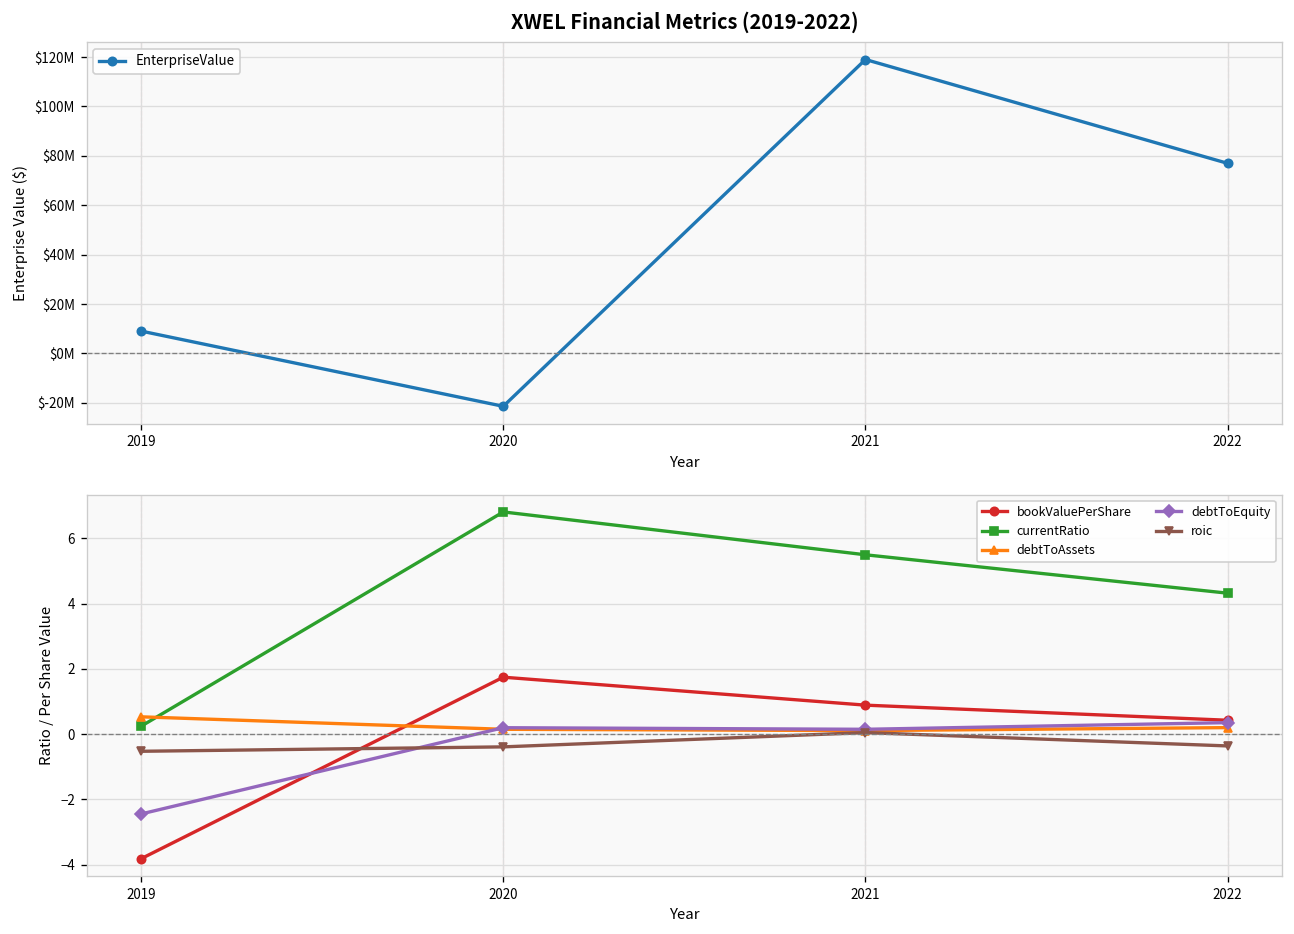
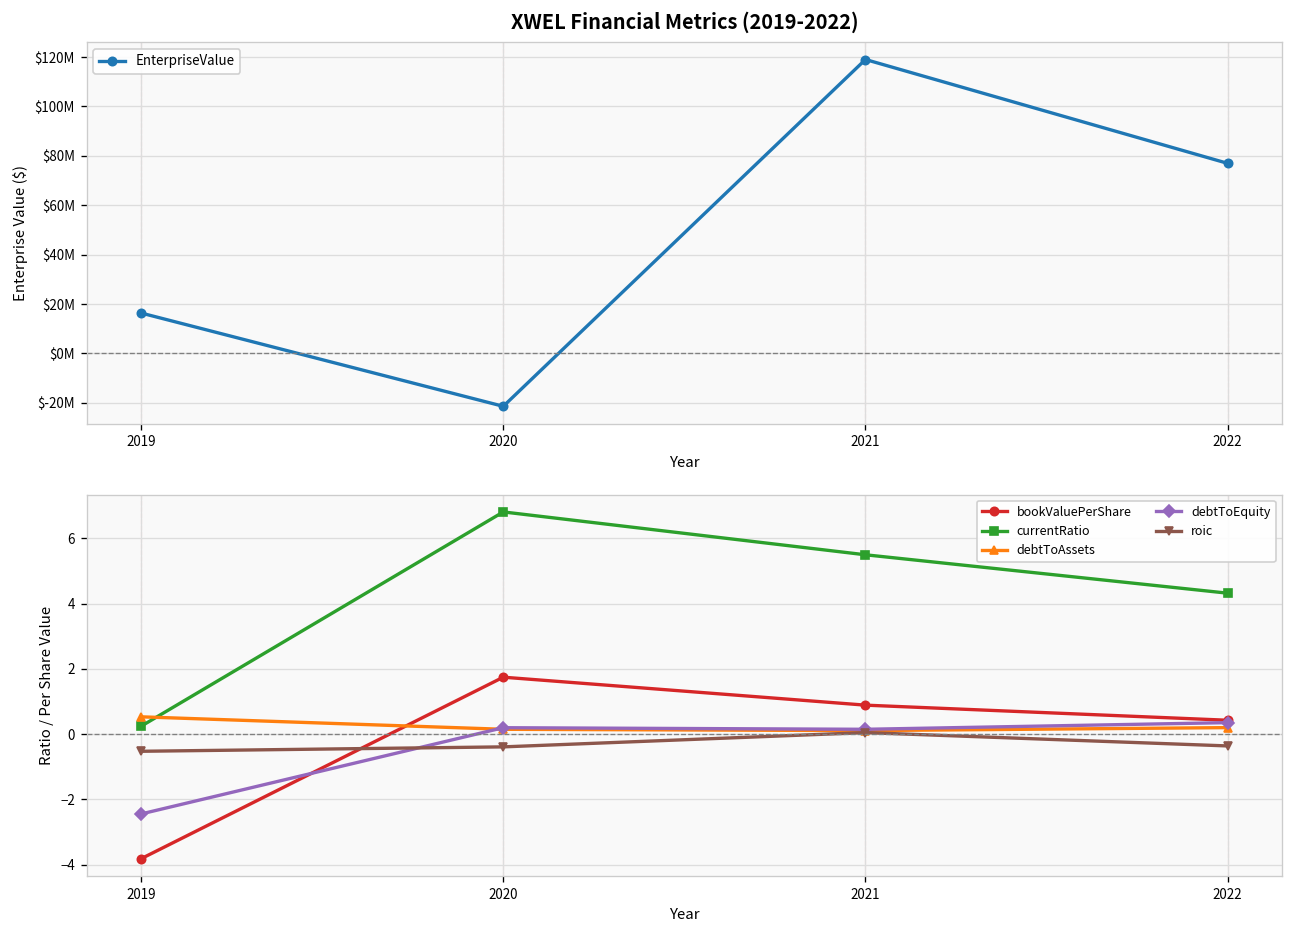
XWEL Financial Metrics (2019-2022), 2019: $9000000 -> $16000000
